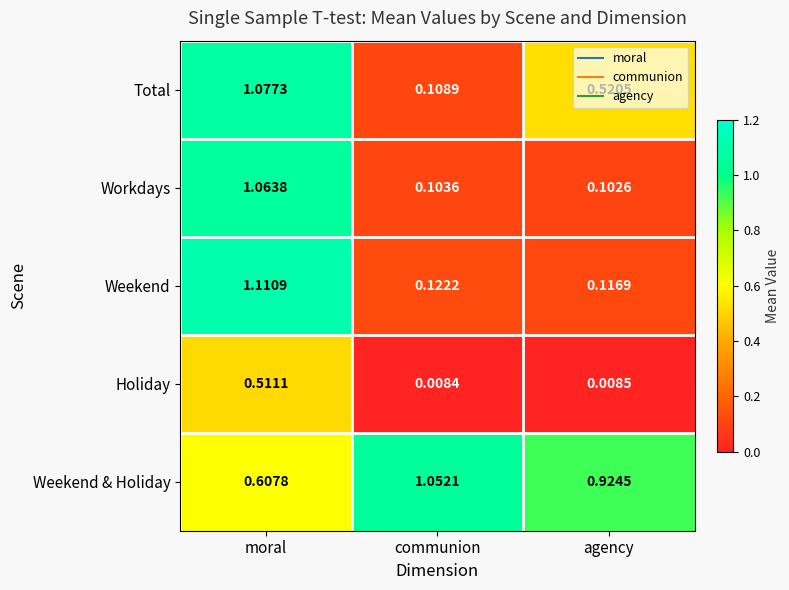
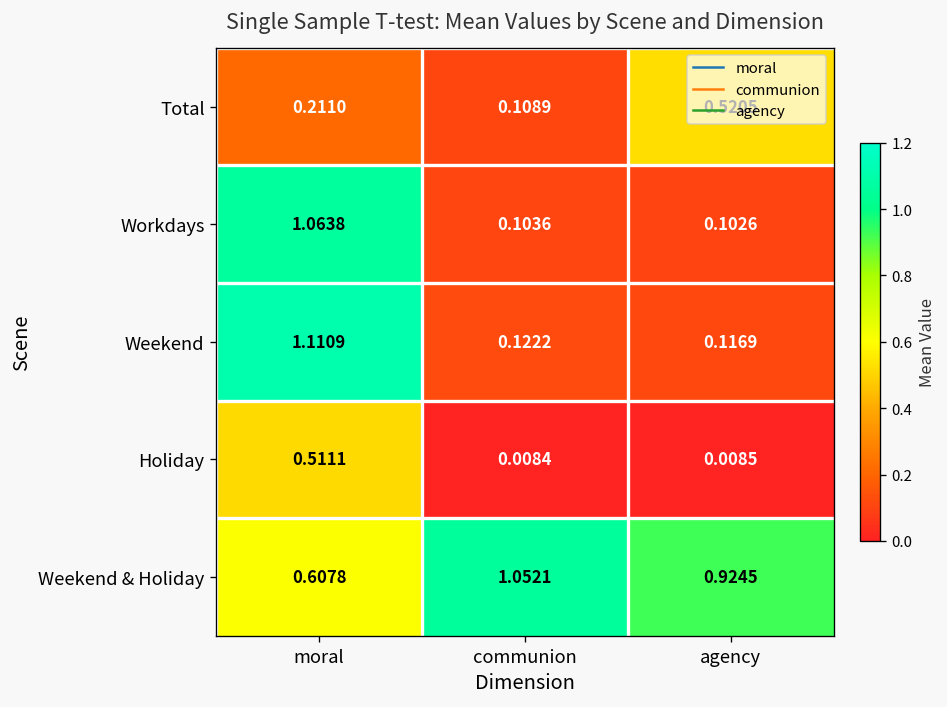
Total, moral: 1.0773 -> 0.2110
